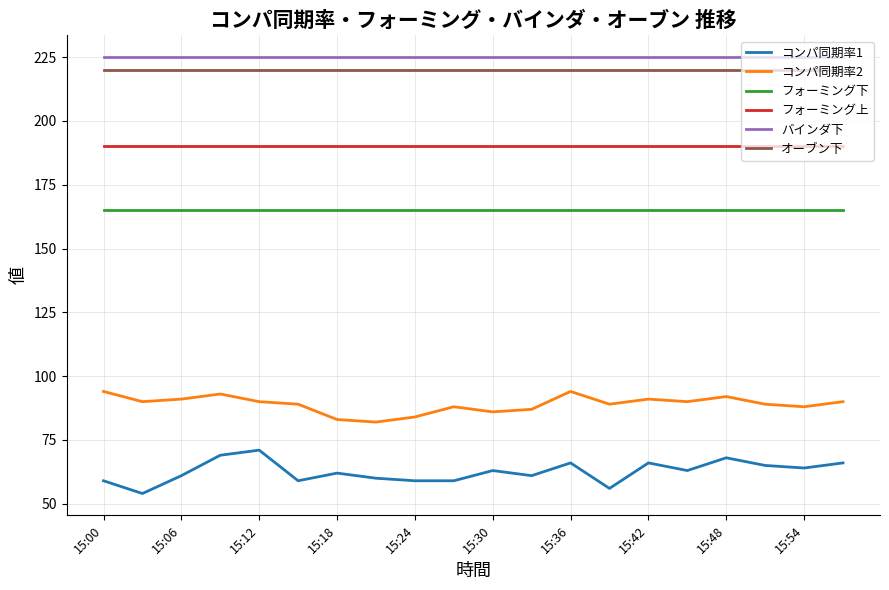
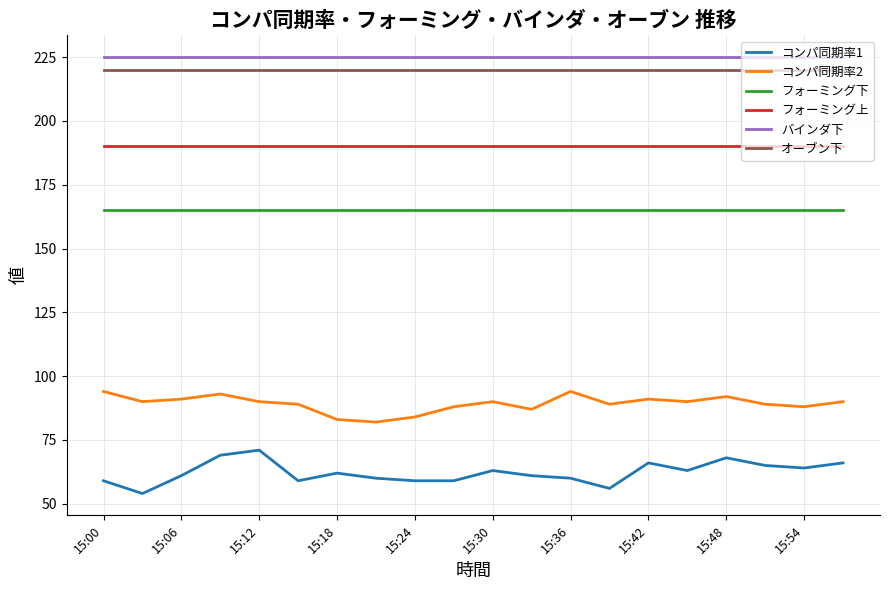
コンパ同期率2, 15:30: 86 -> 90
コンパ同期率1, 15:36: 66 -> 60
